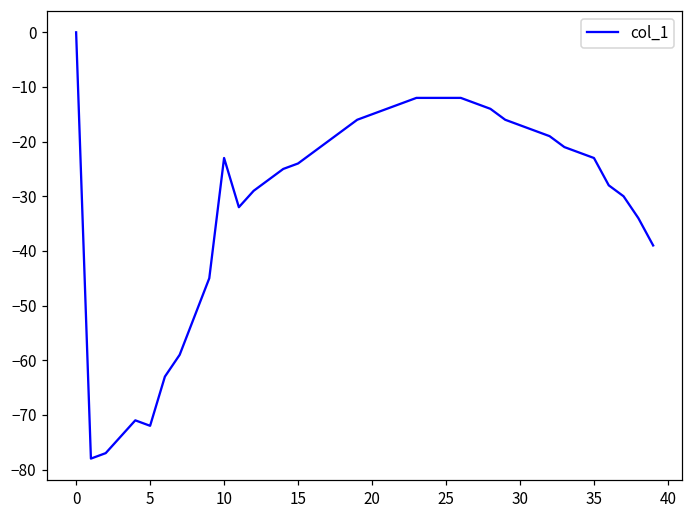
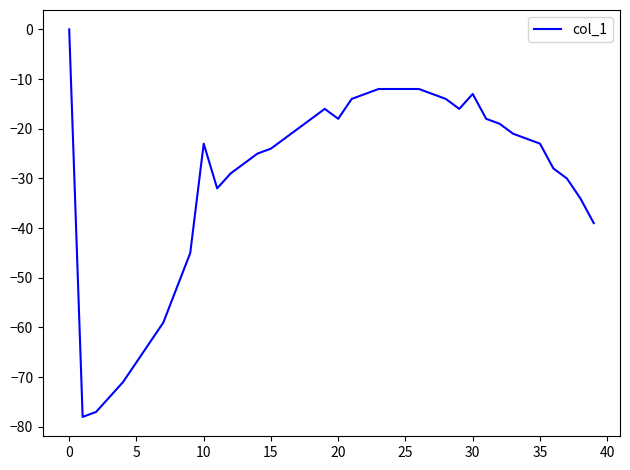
5: -72 -> -67
20: -15 -> -18
30: -17 -> -13
